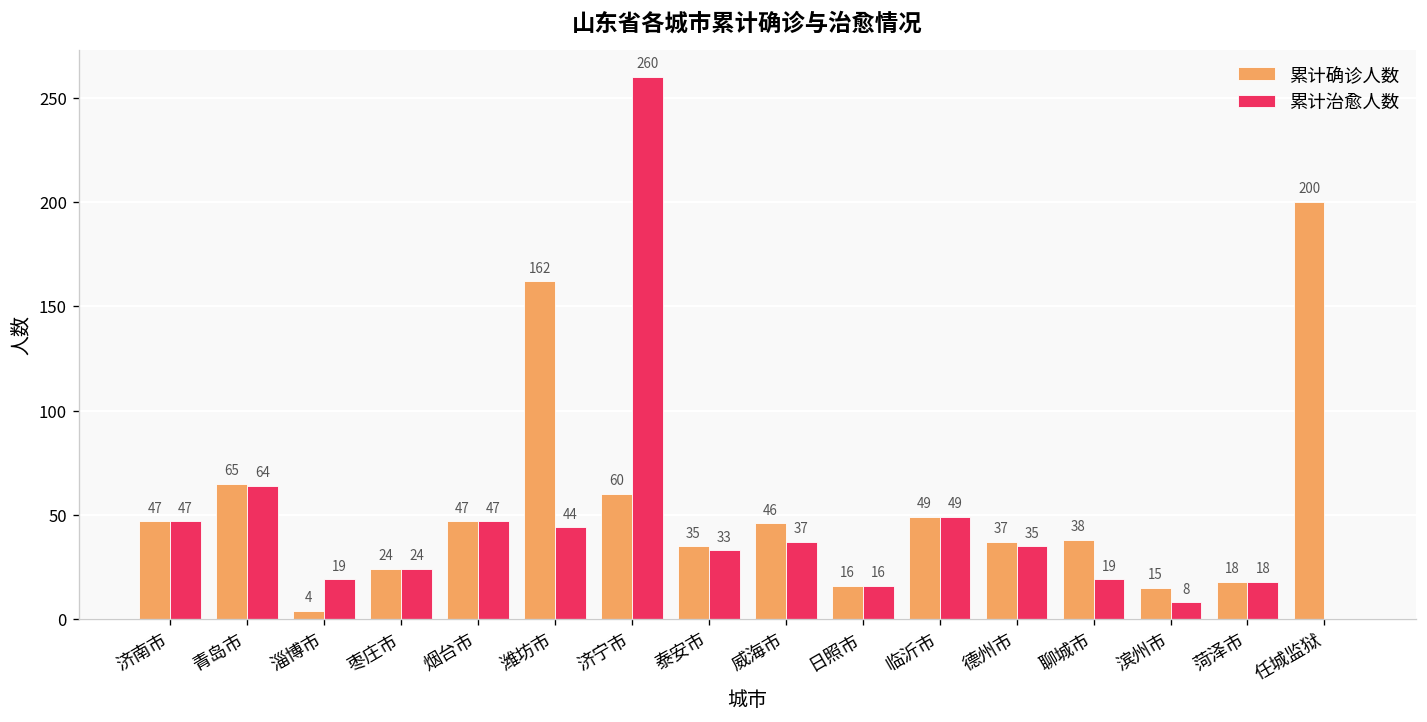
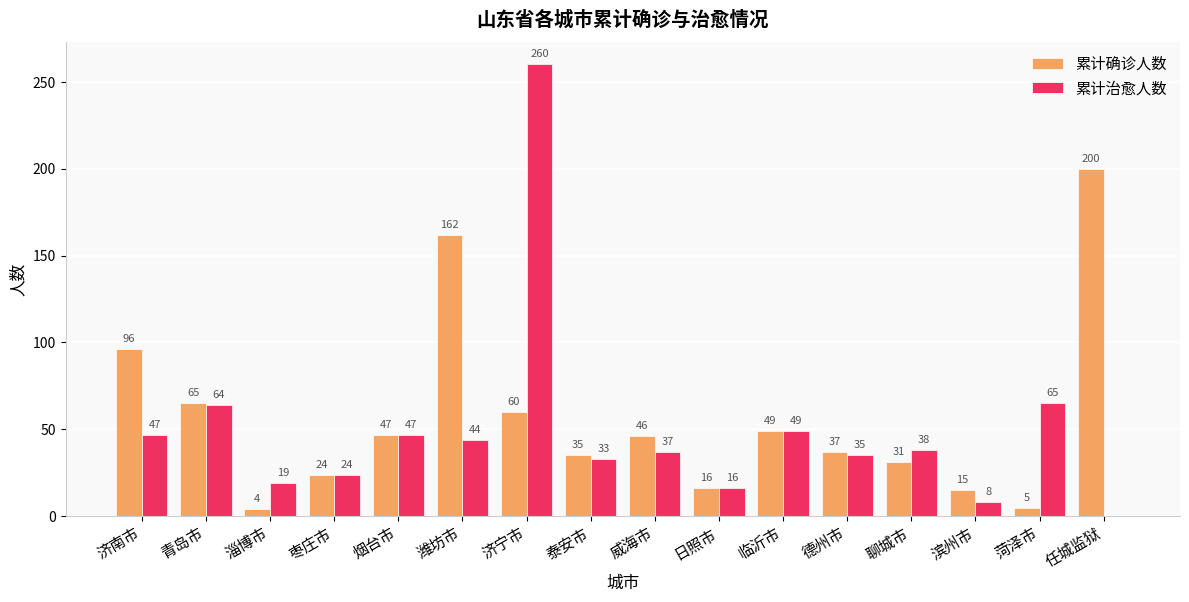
累计确诊人数, 济南市: 47 -> 96
累计确诊人数, 聊城市: 38 -> 31
累计治愈人数, 聊城市: 19 -> 38
累计确诊人数, 菏泽市: 18 -> 5
累计治愈人数, 菏泽市: 18 -> 65
